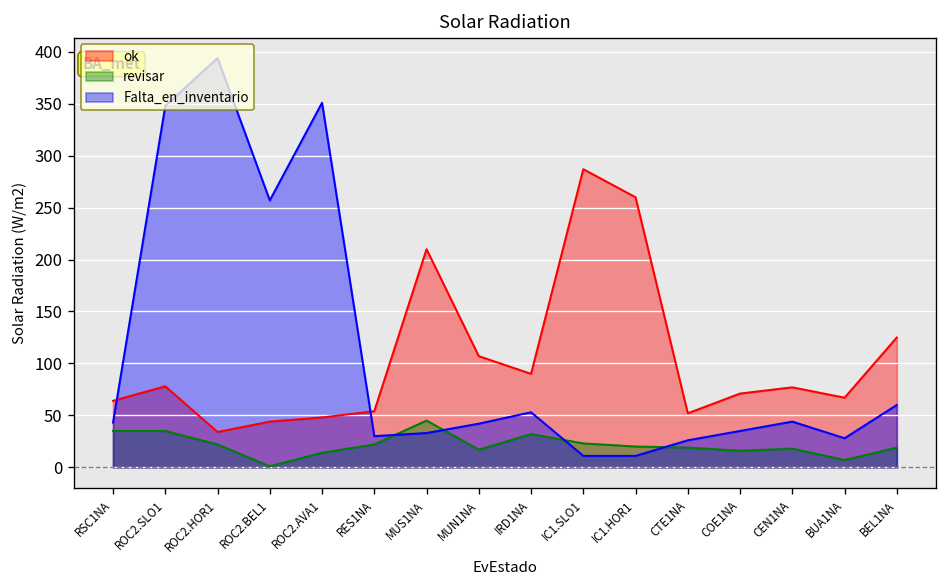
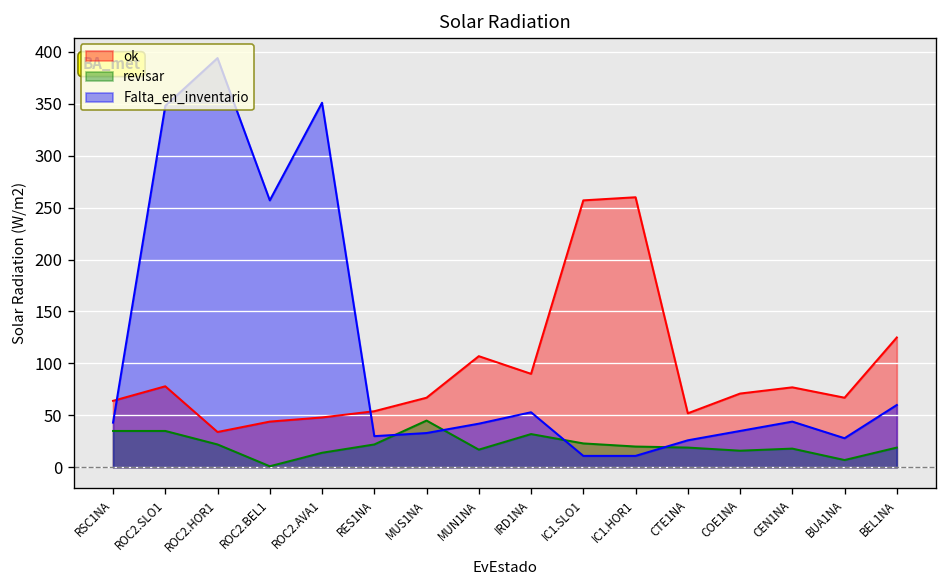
ok, MUS1NA: 210 -> 70
ok, IC1.SLO1: 290 -> 260
